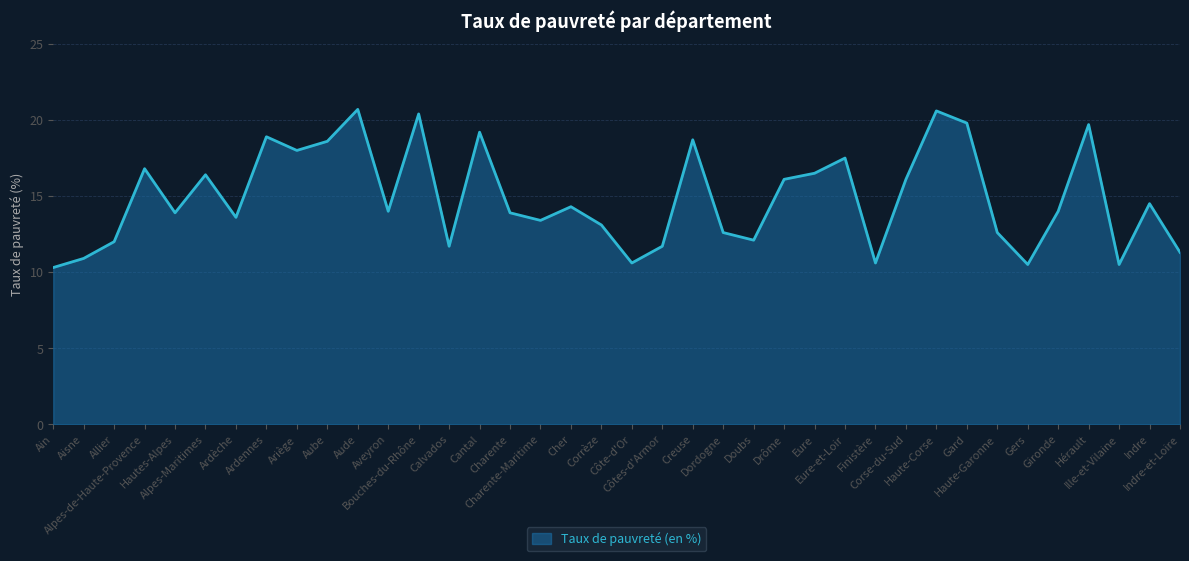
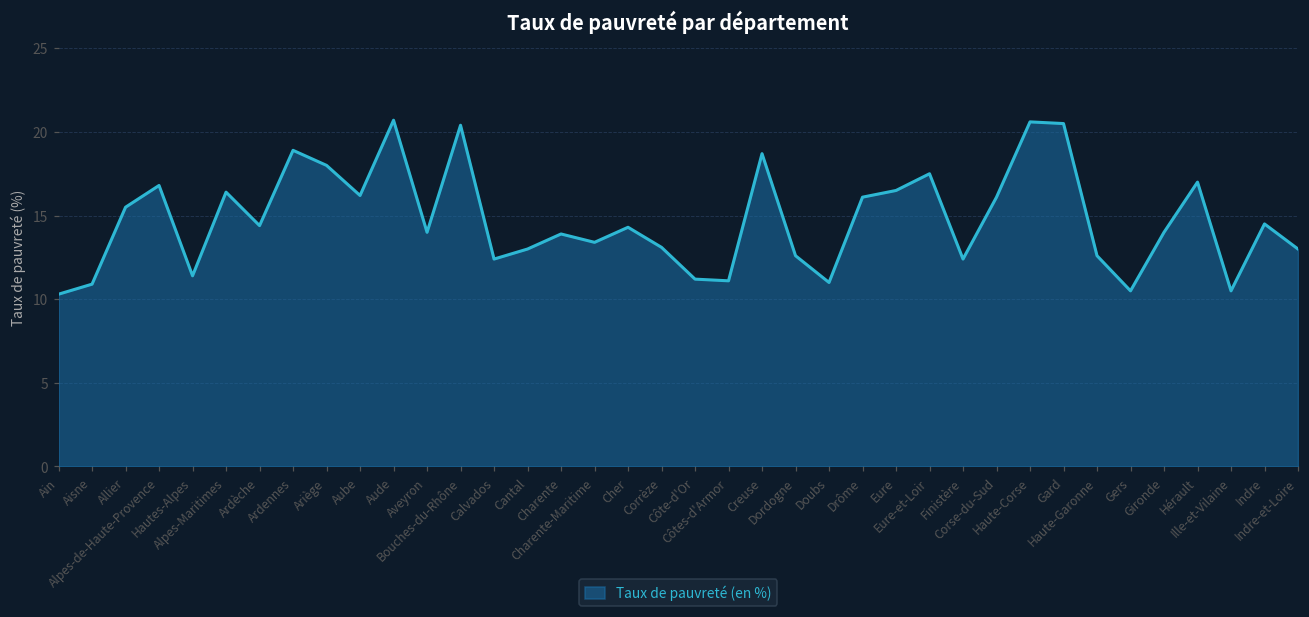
Allier: 12.0 -> 15.5
Hautes-Alpes: 13.9 -> 11.4
Ardèche: 13.6 -> 14.4
Aube: 18.6 -> 16.2
Calvados: 11.7 -> 12.4
Cantal: 19.2 -> 13.0
Côte-d'Or: 10.6 -> 11.2
Côtes-d'Armor: 11.7 -> 11.1
Doubs: 12.1 -> 11.0
Finistère: 10.6 -> 12.4
Gard: 19.8 -> 20.5
Hérault: 19.7 -> 17.0
Indre-et-Loire: 11.3 -> 13.0
